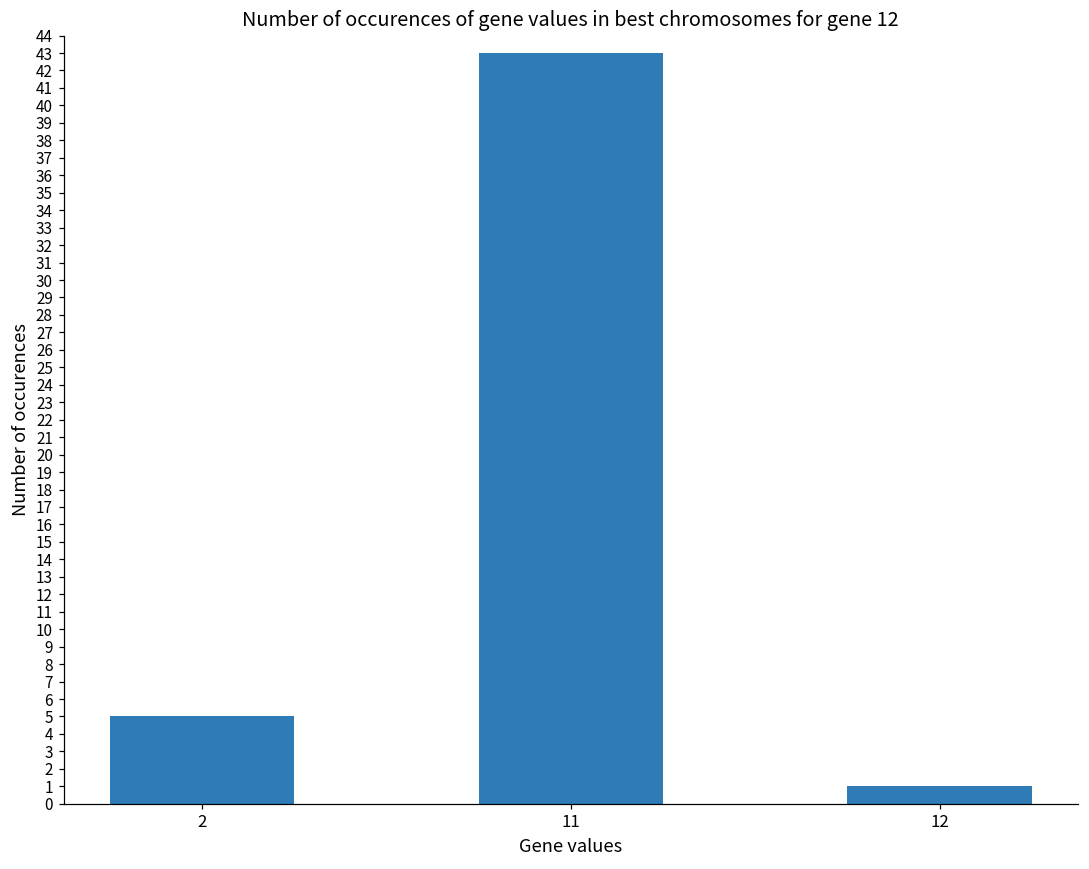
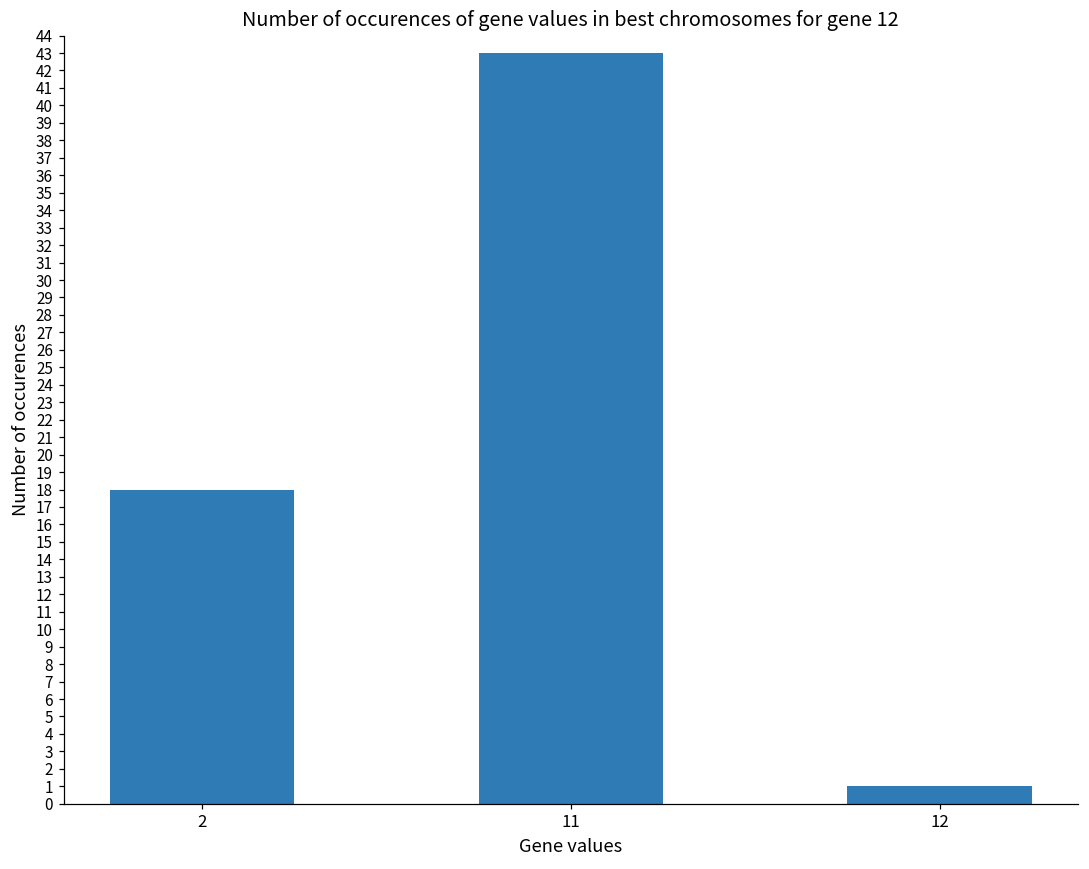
2: 5 -> 18
